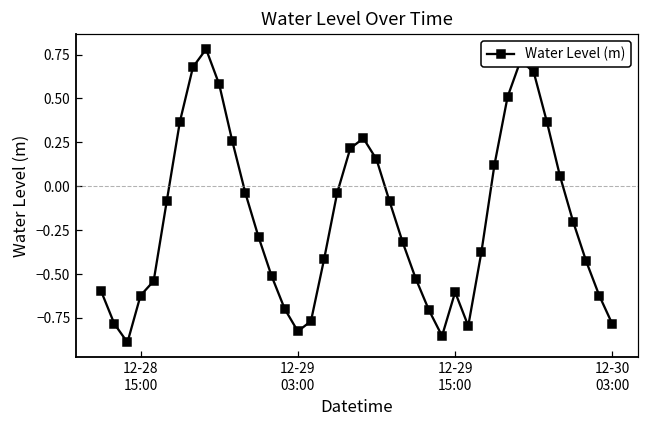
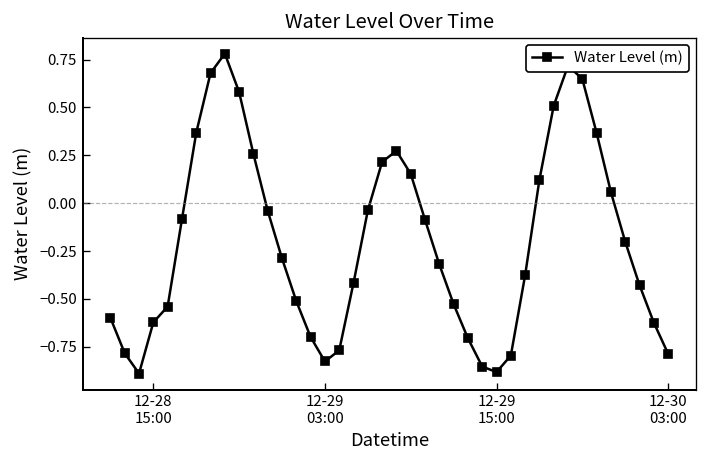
12-29 15:00: -0.60 -> -0.88
